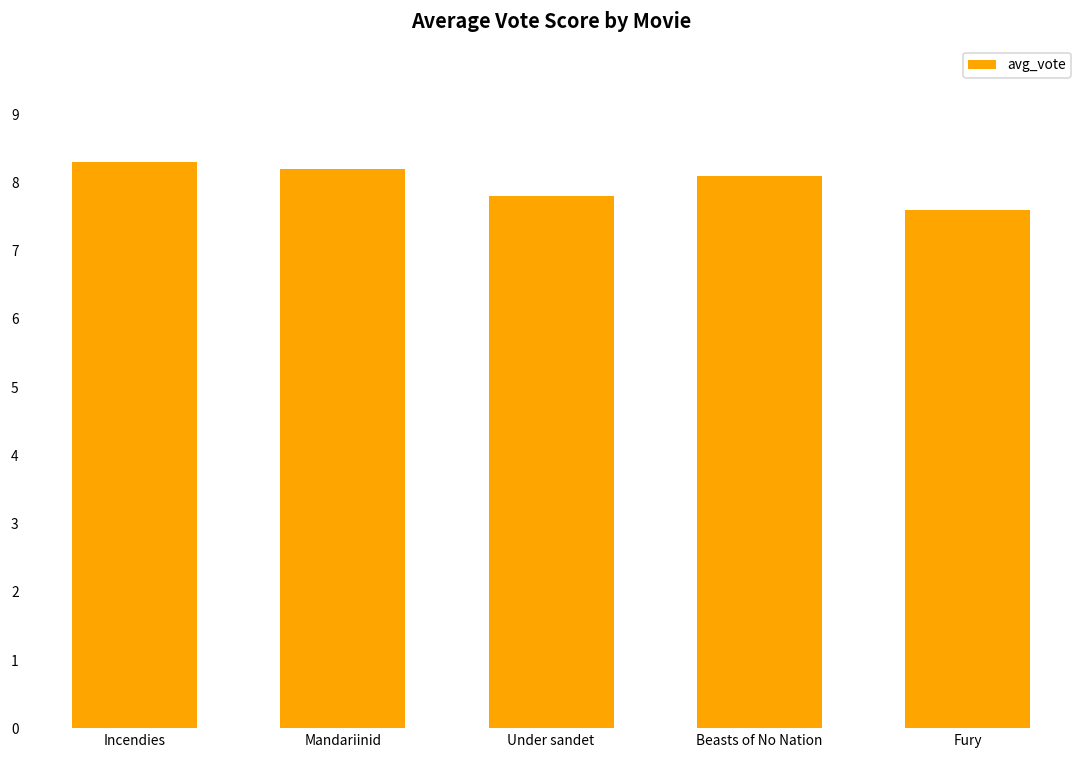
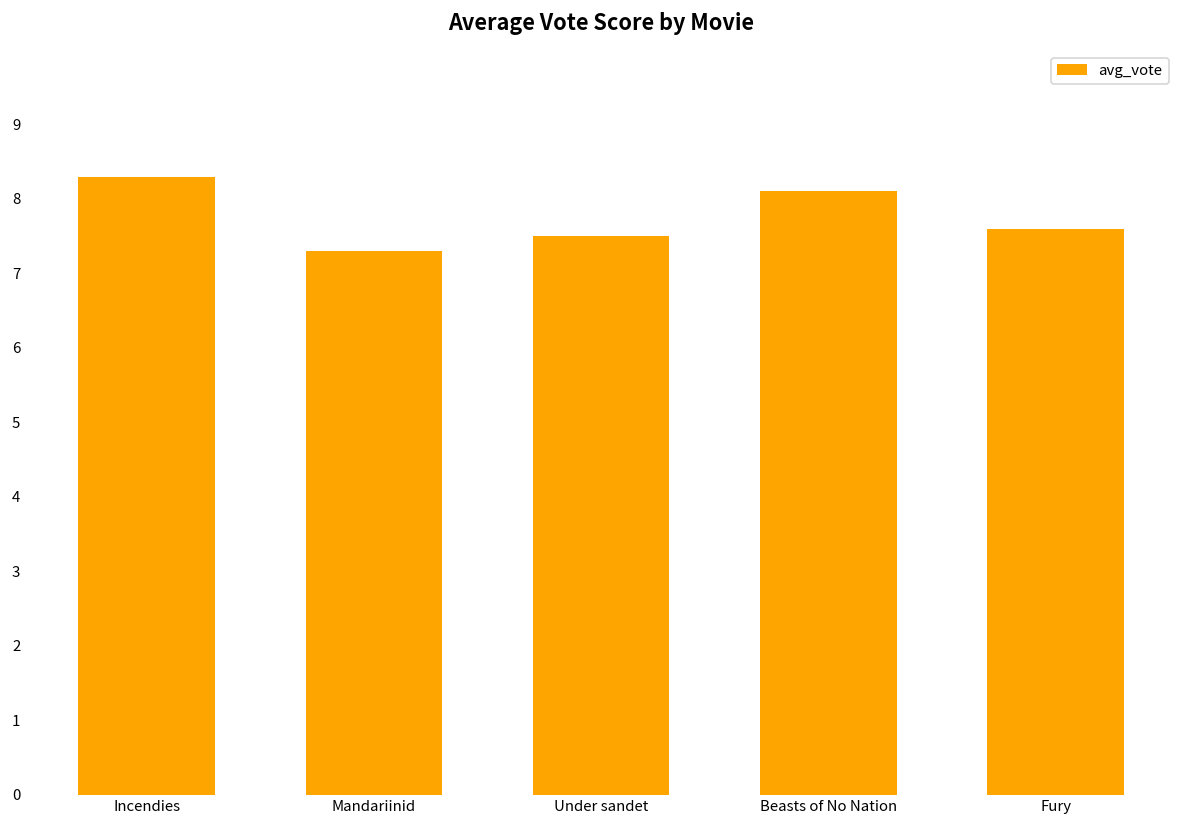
Mandariinid: 8.2 -> 7.3
Under sandet: 7.8 -> 7.5
